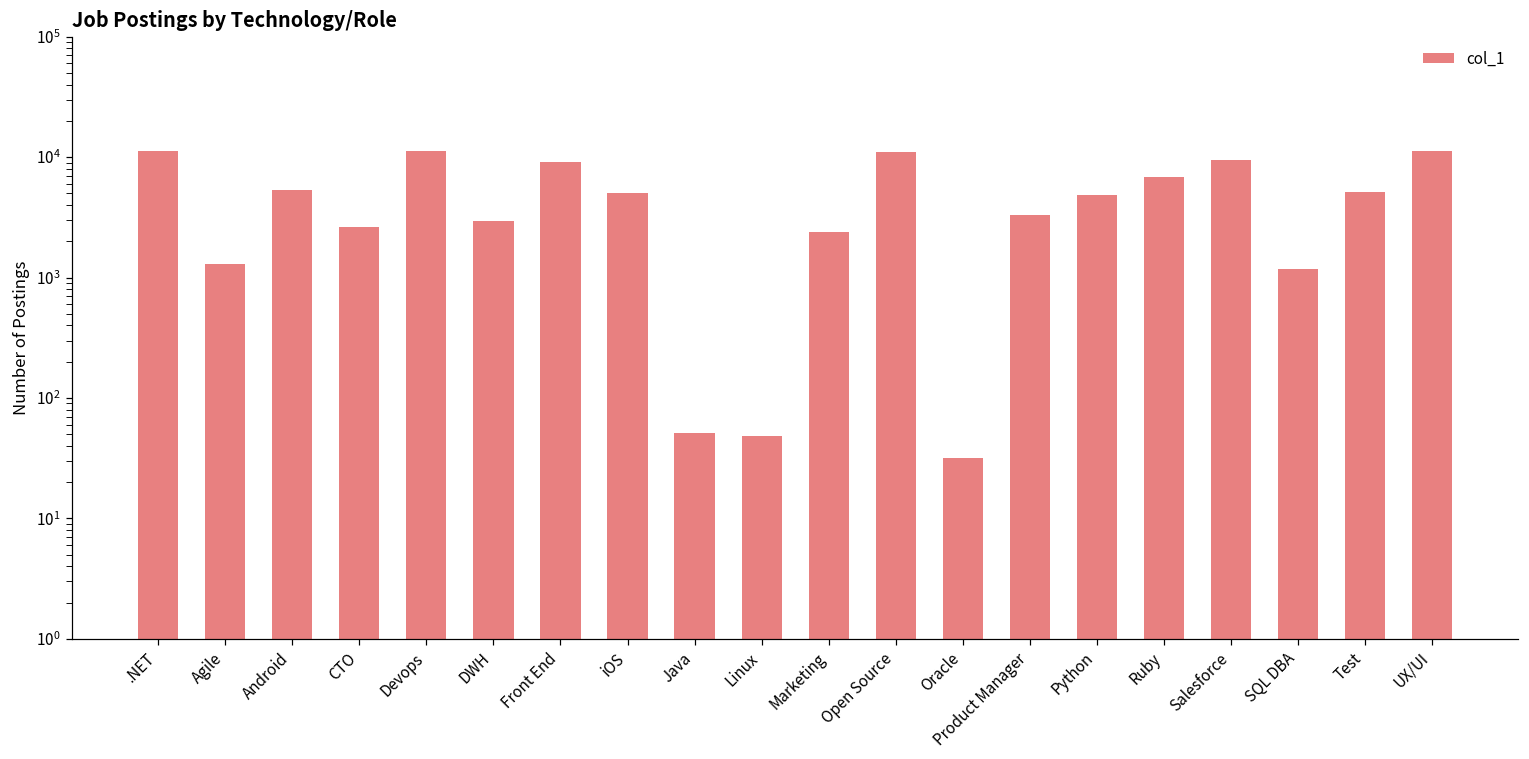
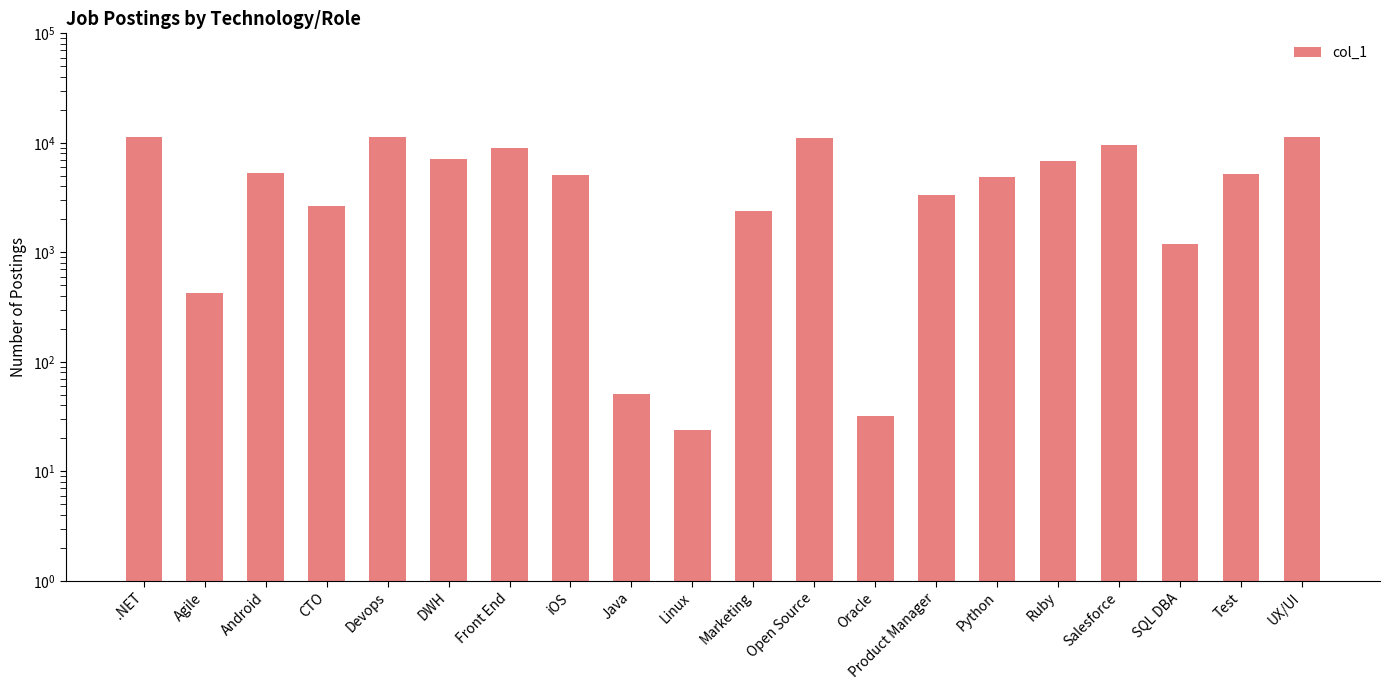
Agile: 1300 -> 430
DWH: 2900 -> 7000
Linux: 50 -> 24
